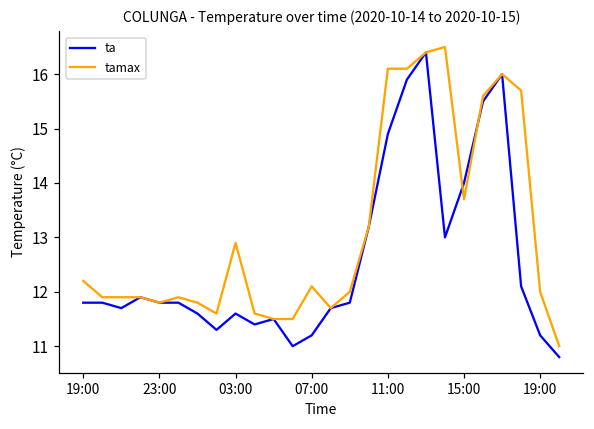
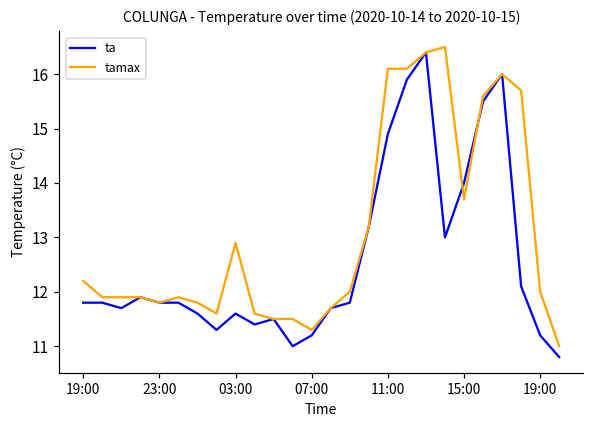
tamax, 07:00: 12.1 -> 11.3
